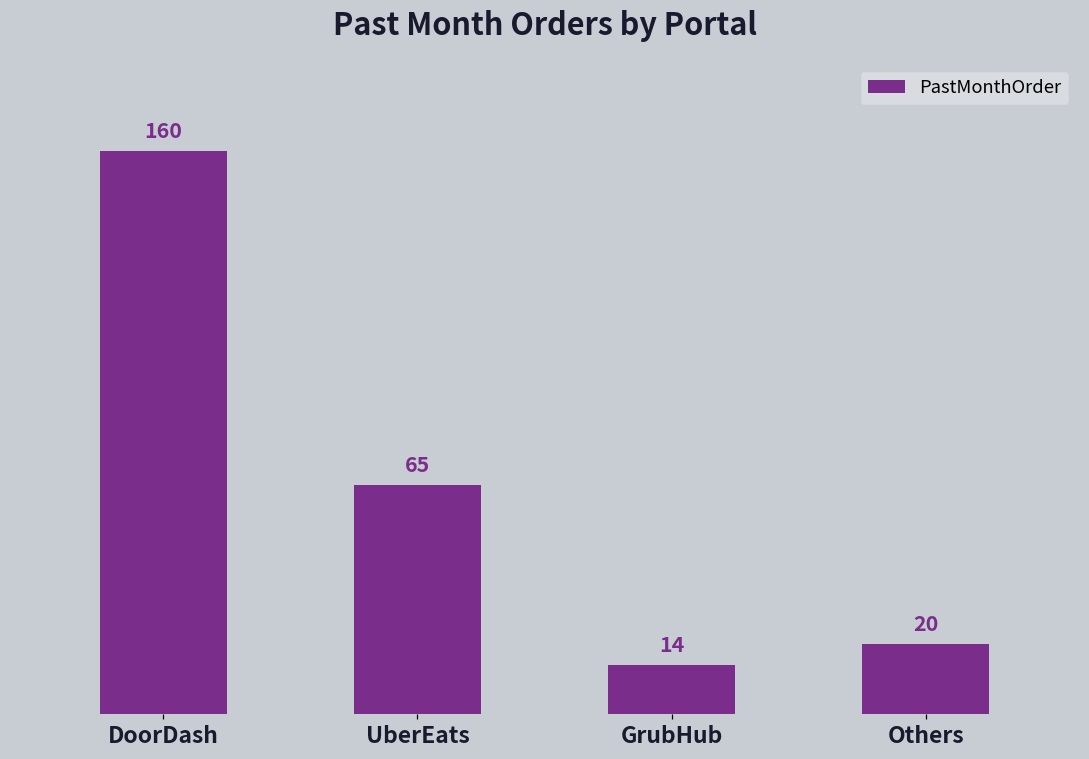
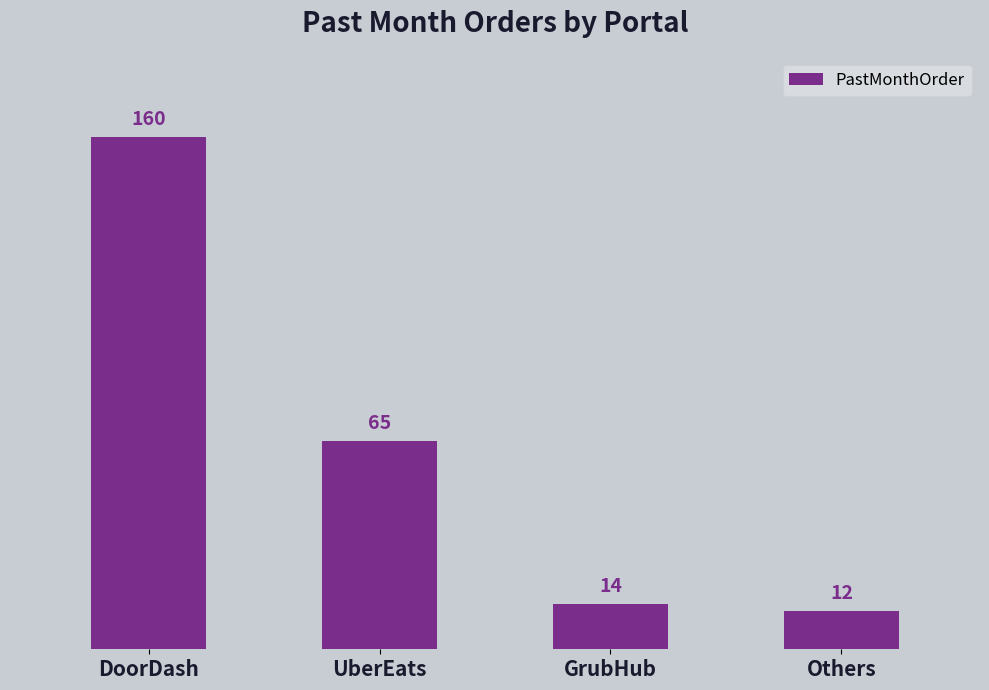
Others: 20 -> 12
